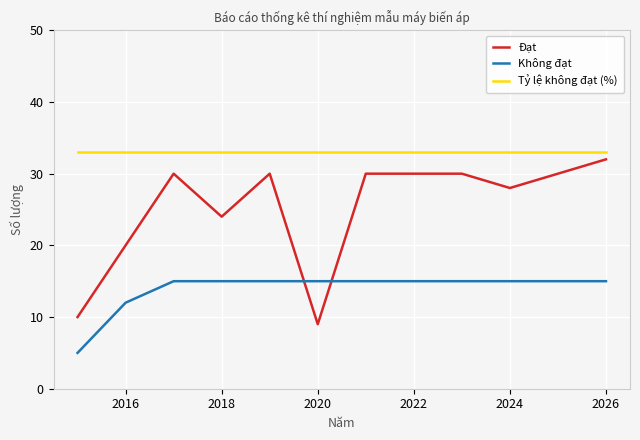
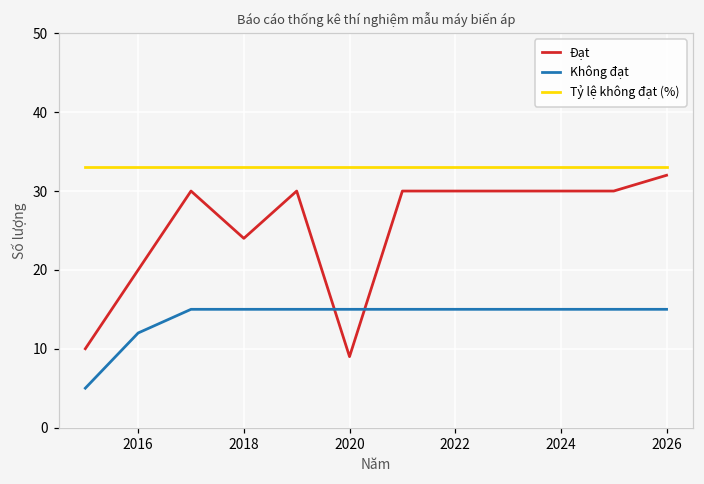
Đạt, 2024: 28 -> 30
